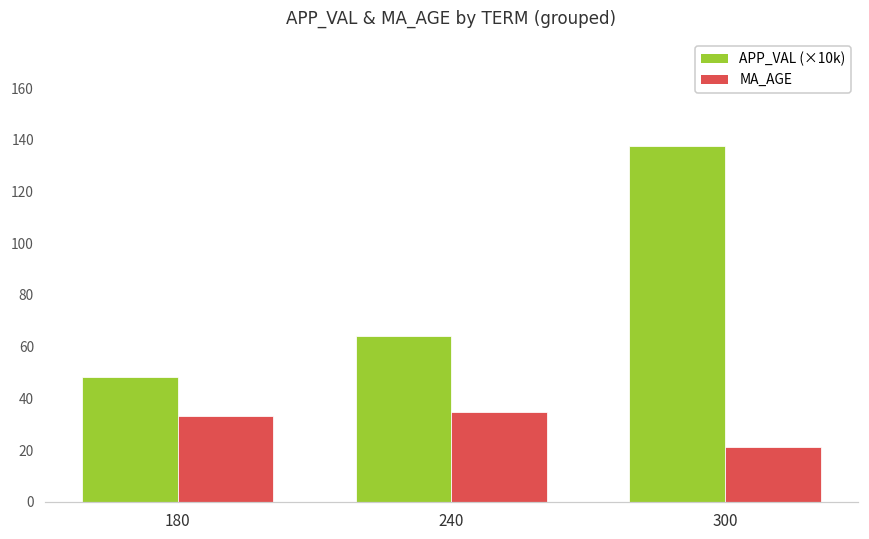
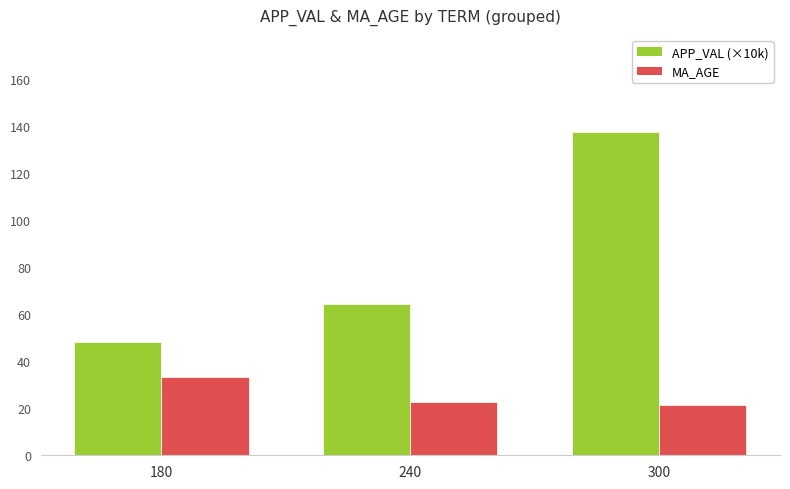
MA_AGE, 240: 35 -> 23
